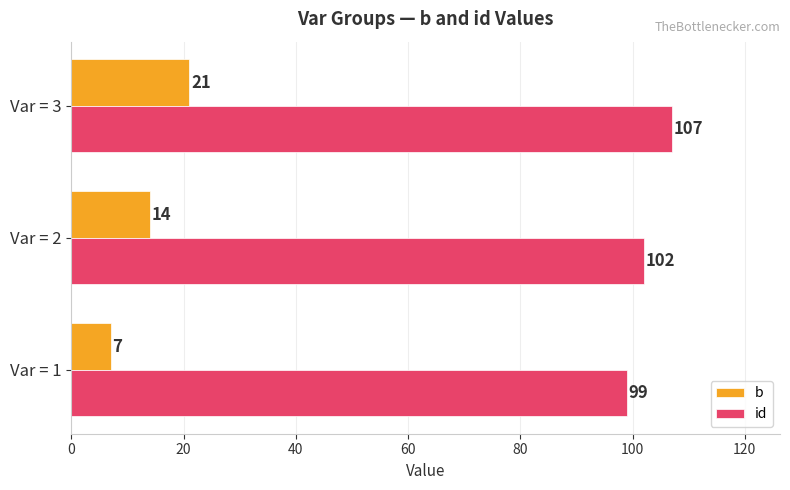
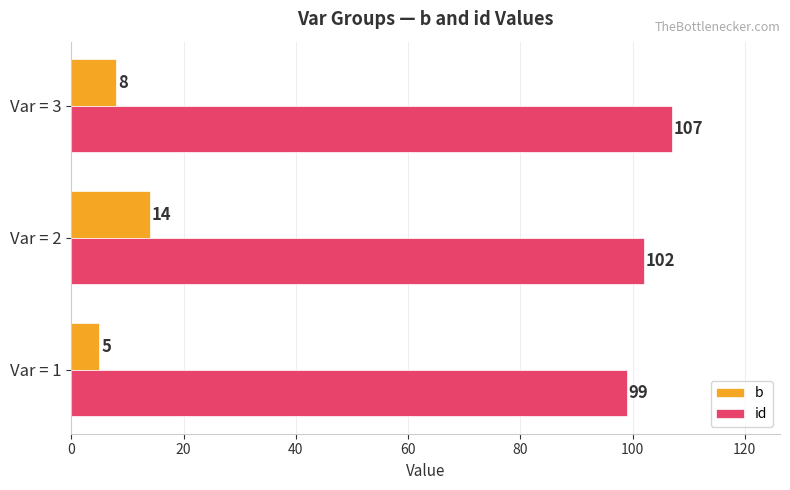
b, Var = 3: 21 -> 8
b, Var = 1: 7 -> 5
